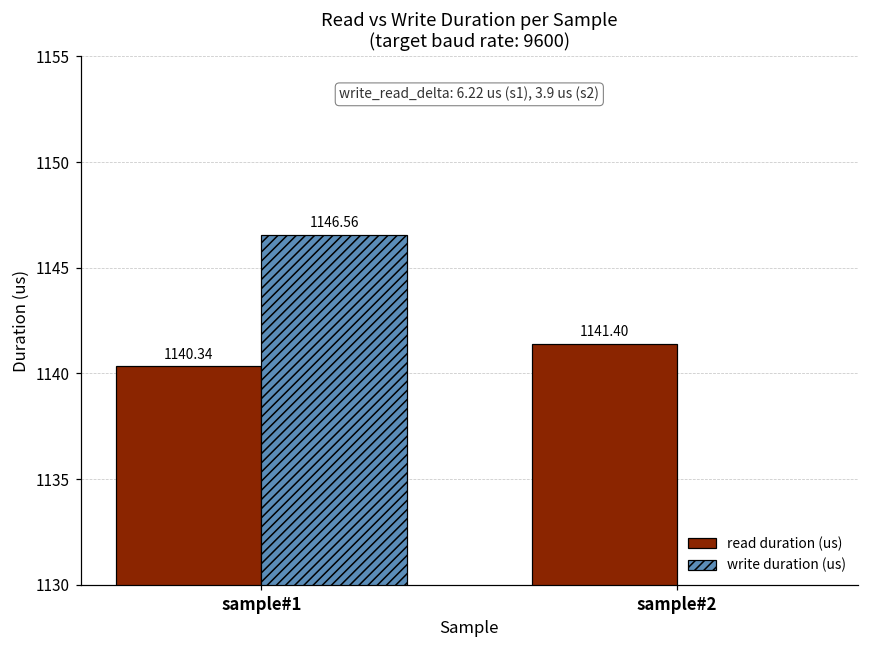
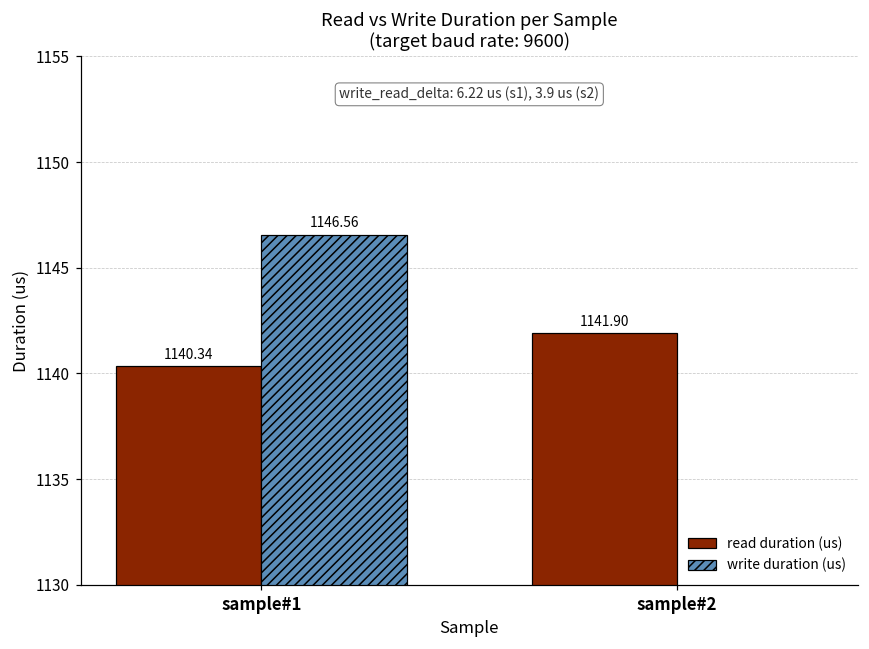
read duration (us), sample#2: 1141.40 -> 1141.90
